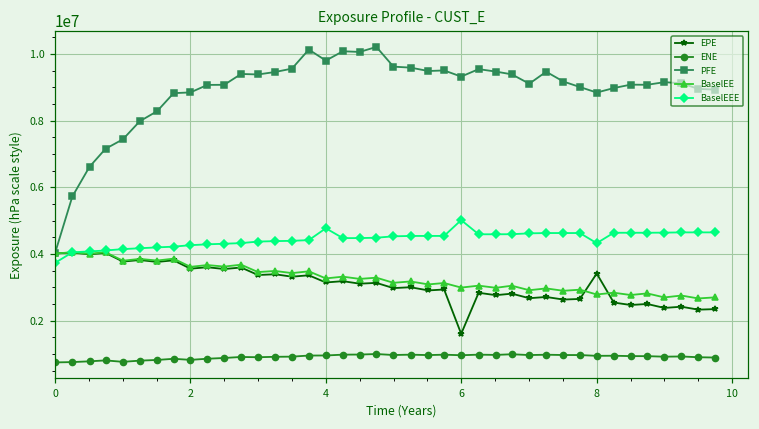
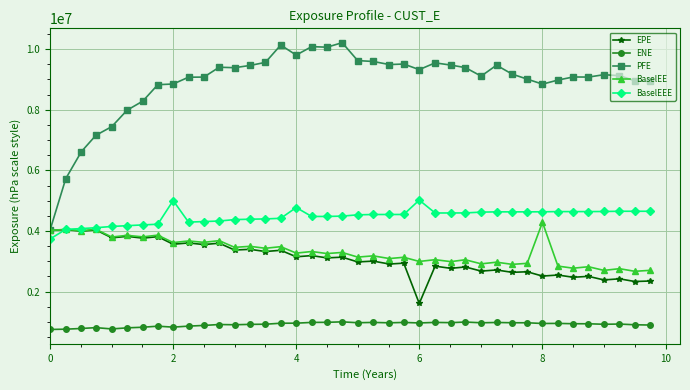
BaselEEE, 2: 4300000 -> 5000000
EPE, 8: 3400000 -> 2500000
BaselEE, 8: 2800000 -> 4300000
BaselEEE, 8: 4300000 -> 4600000
